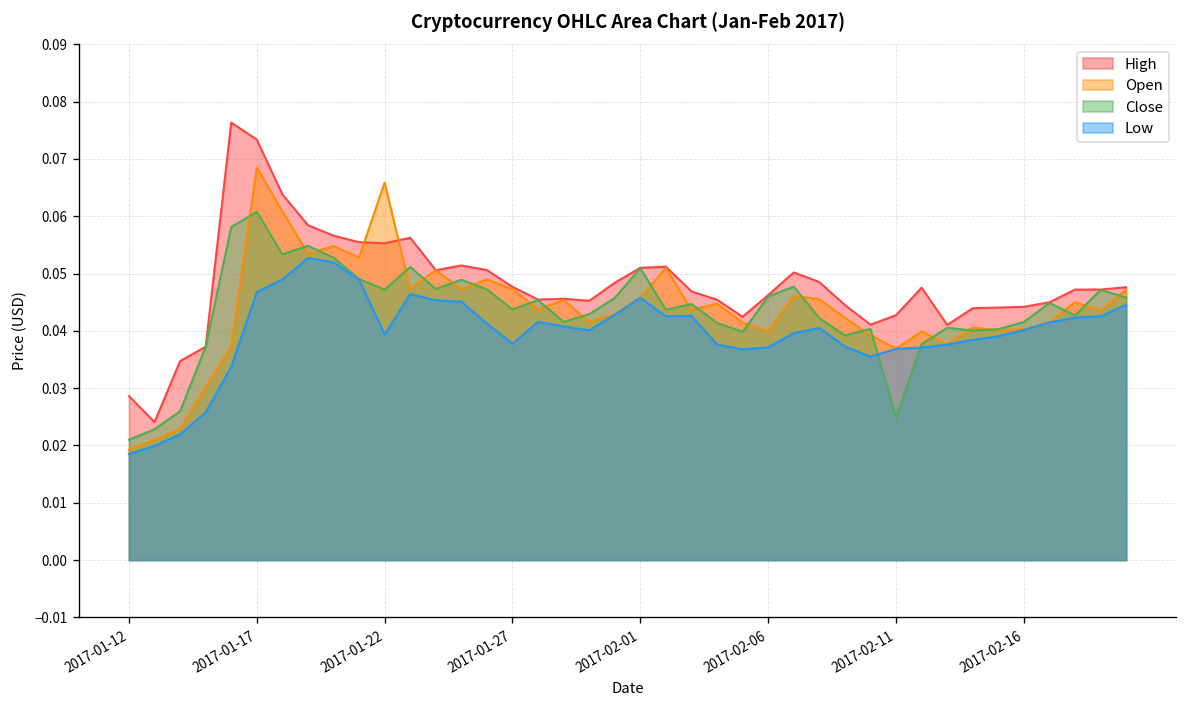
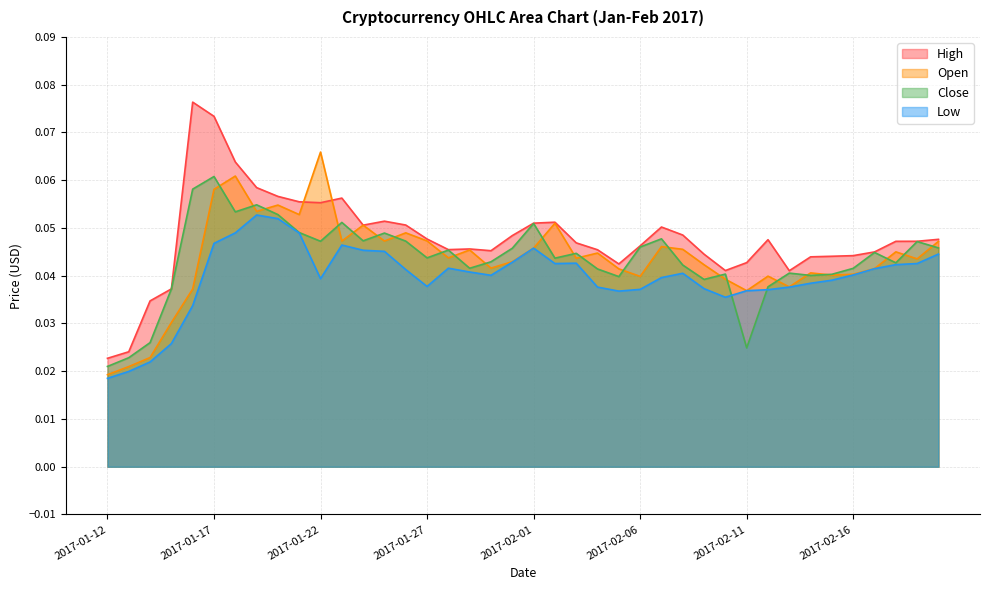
High, 2017-01-12: 0.029 -> 0.023
Open, 2017-01-17: 0.069 -> 0.058
